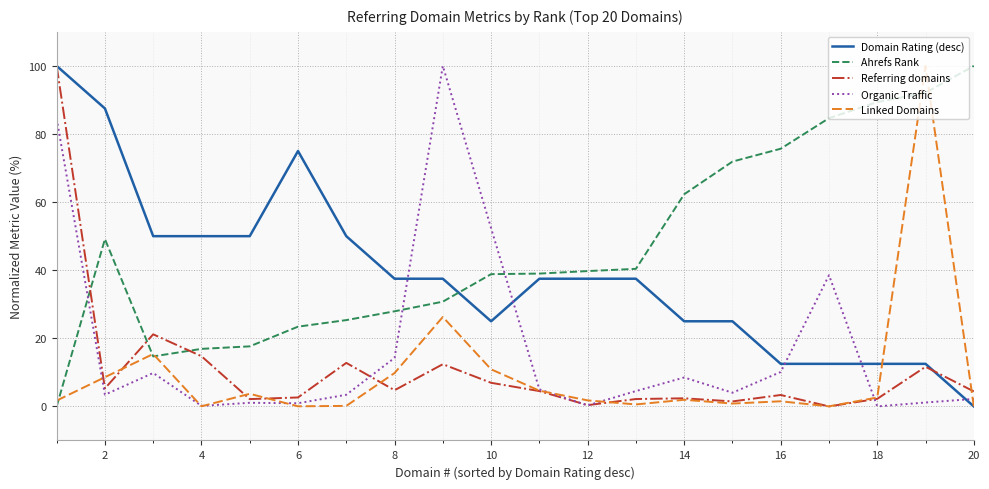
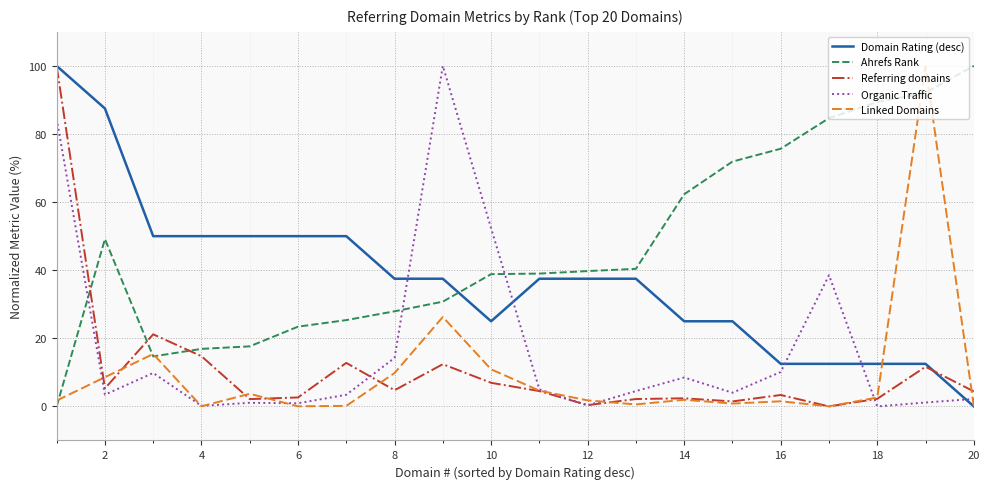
Domain Rating (desc), 6: 75 -> 50
